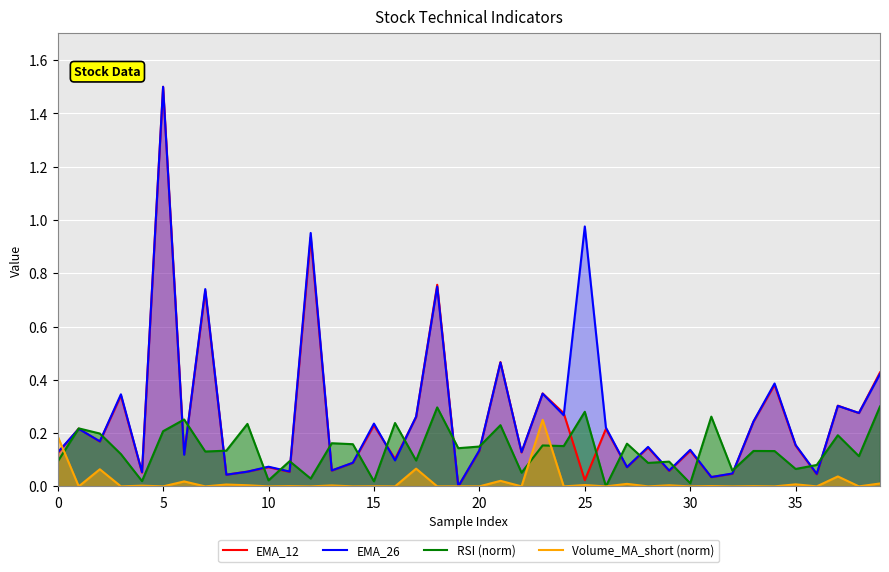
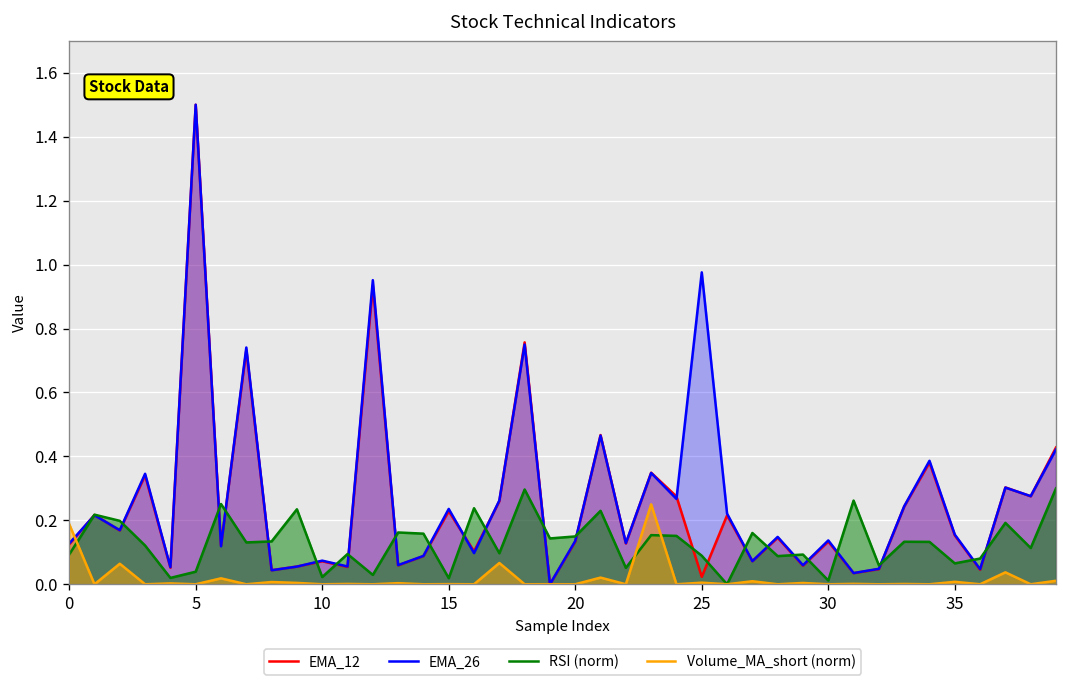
RSI (norm), 5: 0.21 -> 0.04
RSI (norm), 25: 0.28 -> 0.09
